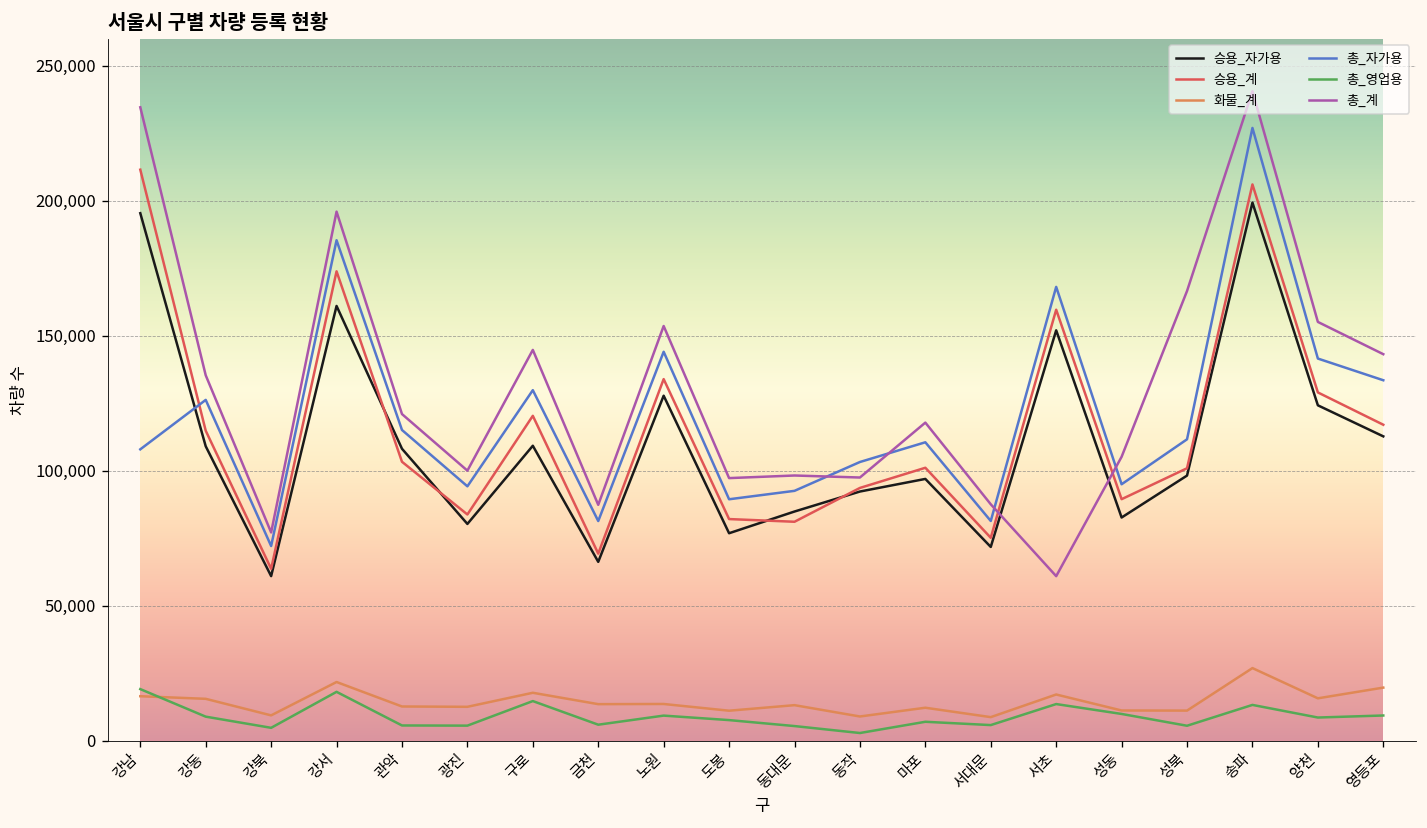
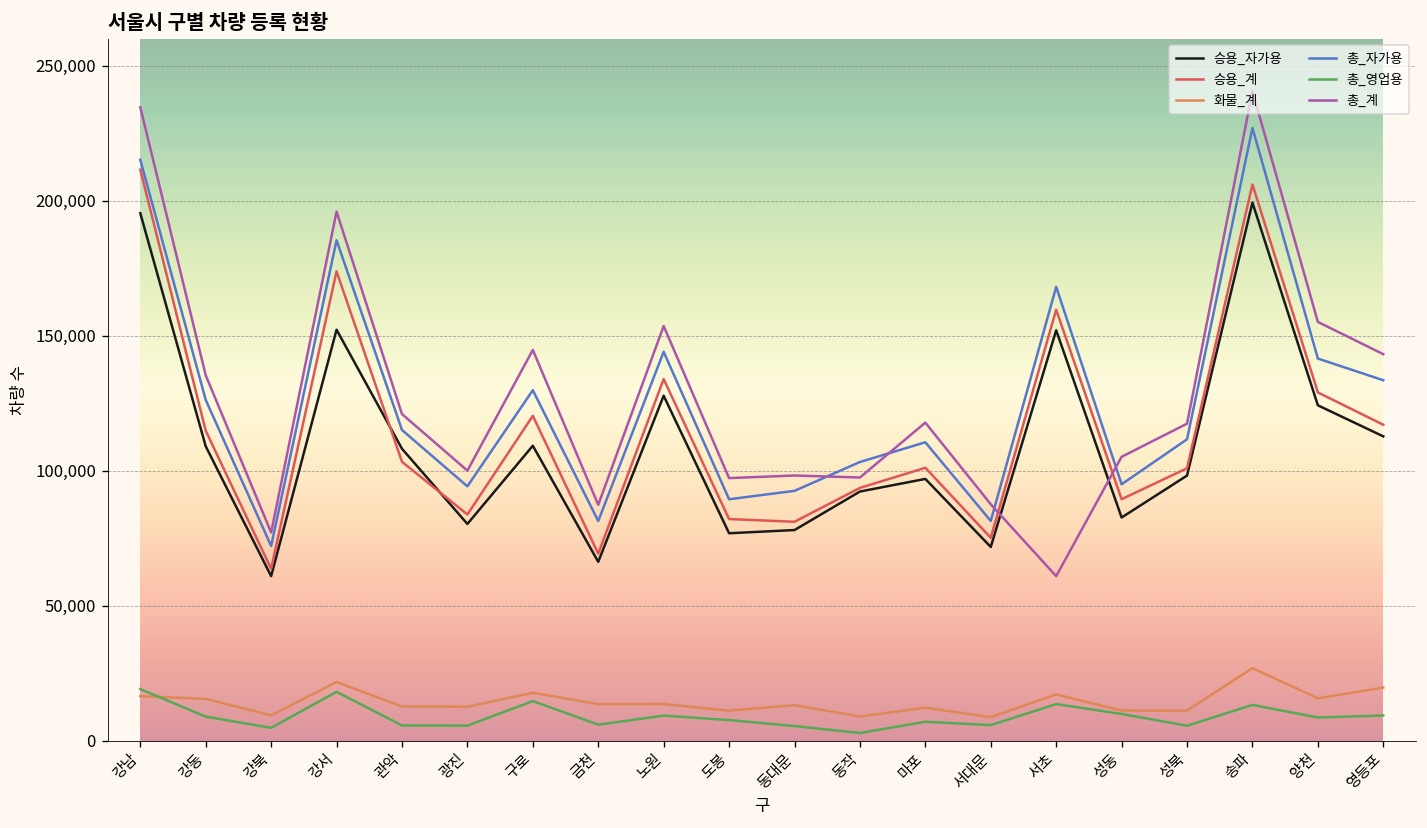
총_자가용, 강남: 108,000 -> 215,000
승용_자가용, 강서: 161,000 -> 152,000
승용_자가용, 동대문: 85,000 -> 78,000
총_계, 성북: 167,000 -> 117,000
